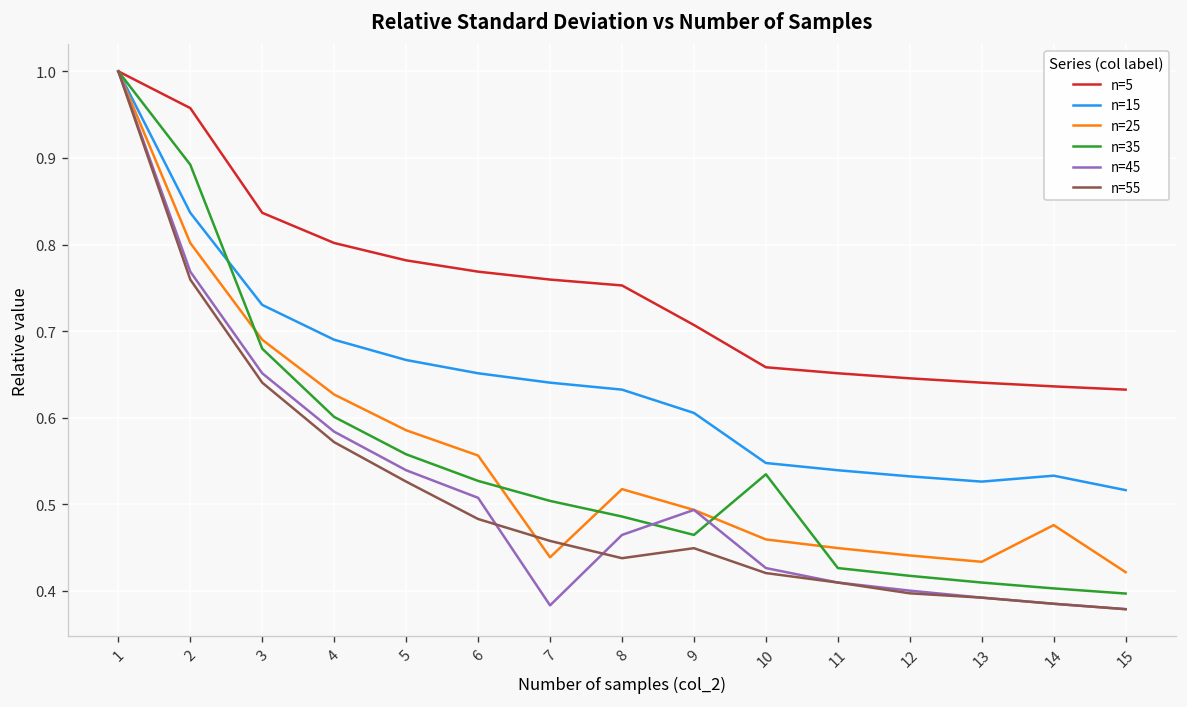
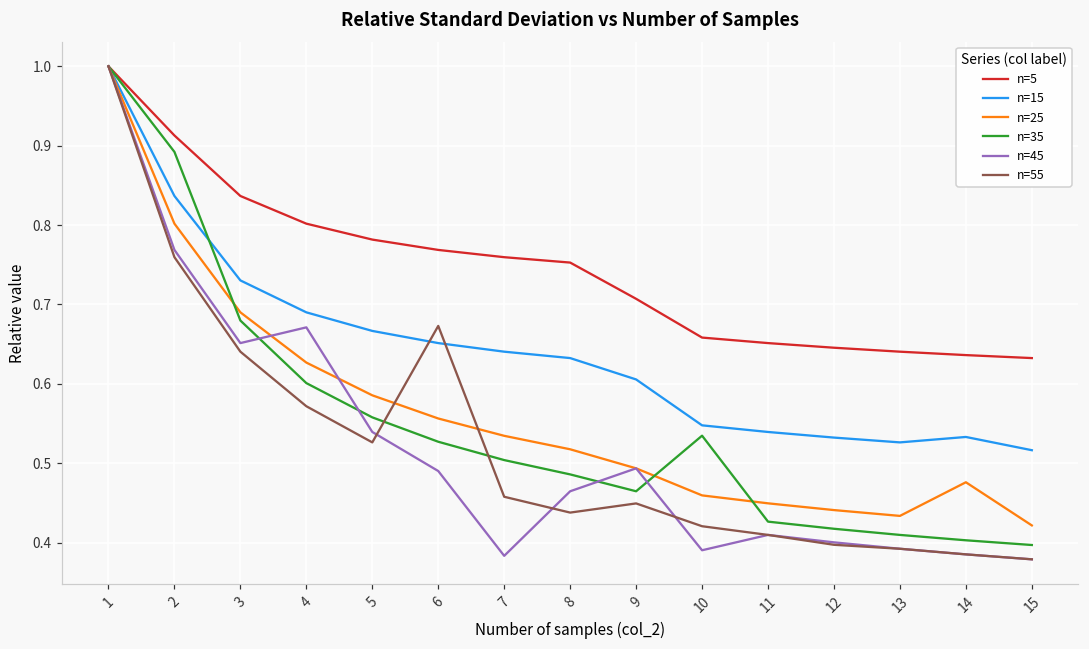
n=5, 2: 0.96 -> 0.91
n=45, 4: 0.58 -> 0.67
n=45, 6: 0.51 -> 0.49
n=55, 6: 0.48 -> 0.67
n=25, 7: 0.44 -> 0.53
n=45, 10: 0.43 -> 0.39
